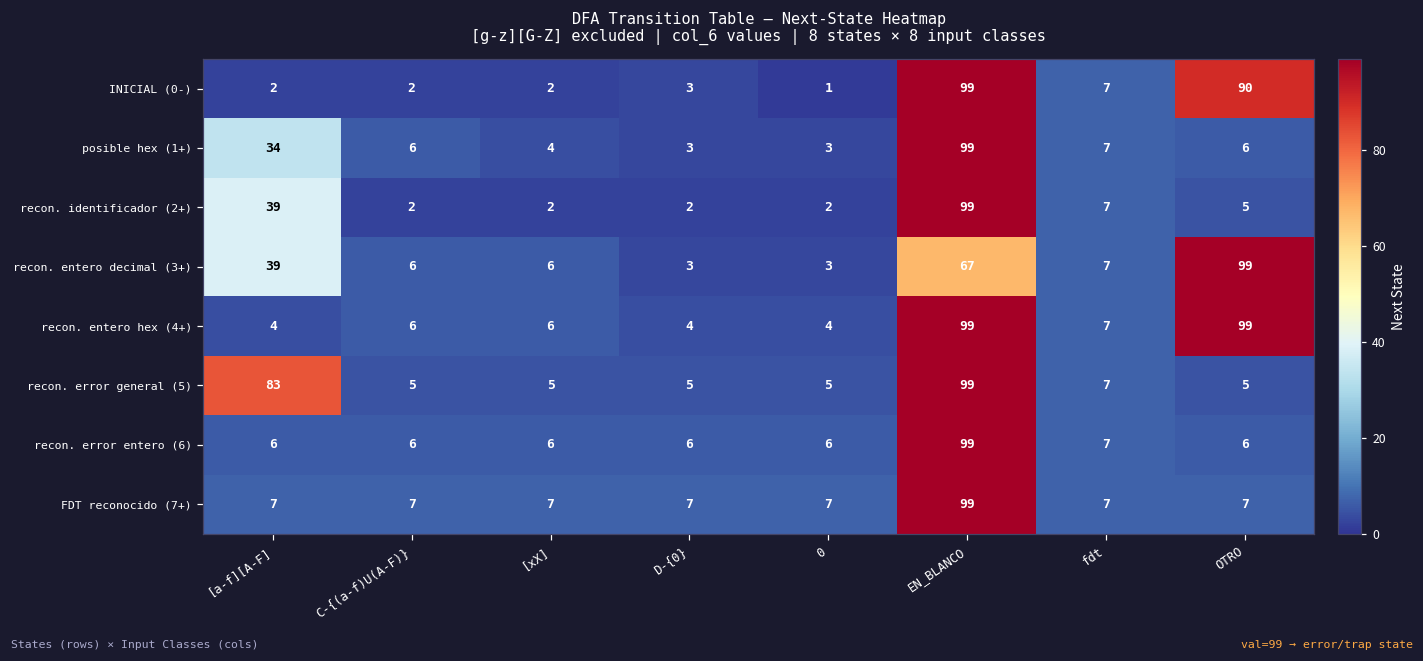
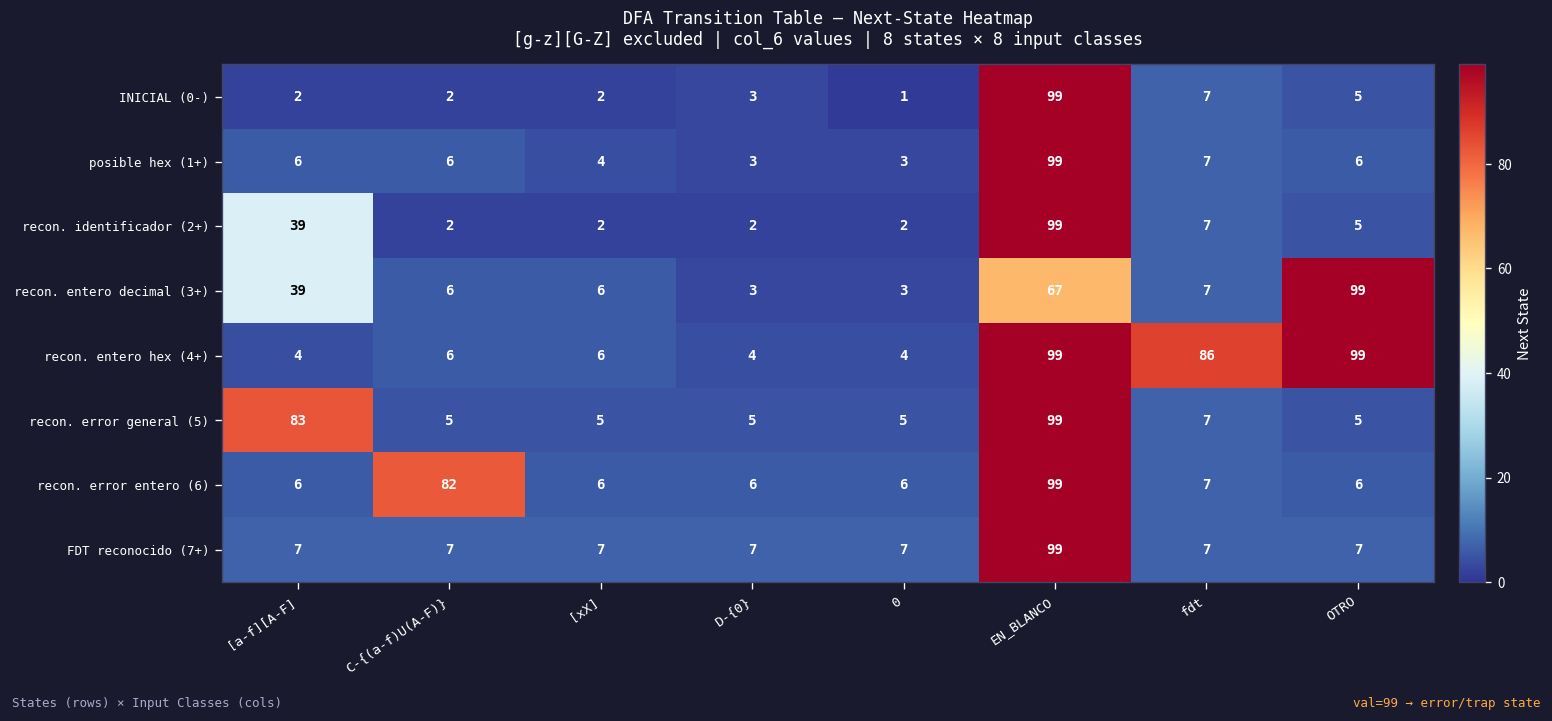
INICIAL (0-), OTRO: 90 -> 5
posible hex (1+), [a-f][A-F]: 34 -> 6
recon. entero hex (4+), fdt: 7 -> 86
recon. error entero (6), C-{(a-f)U(A-F)}: 6 -> 82
